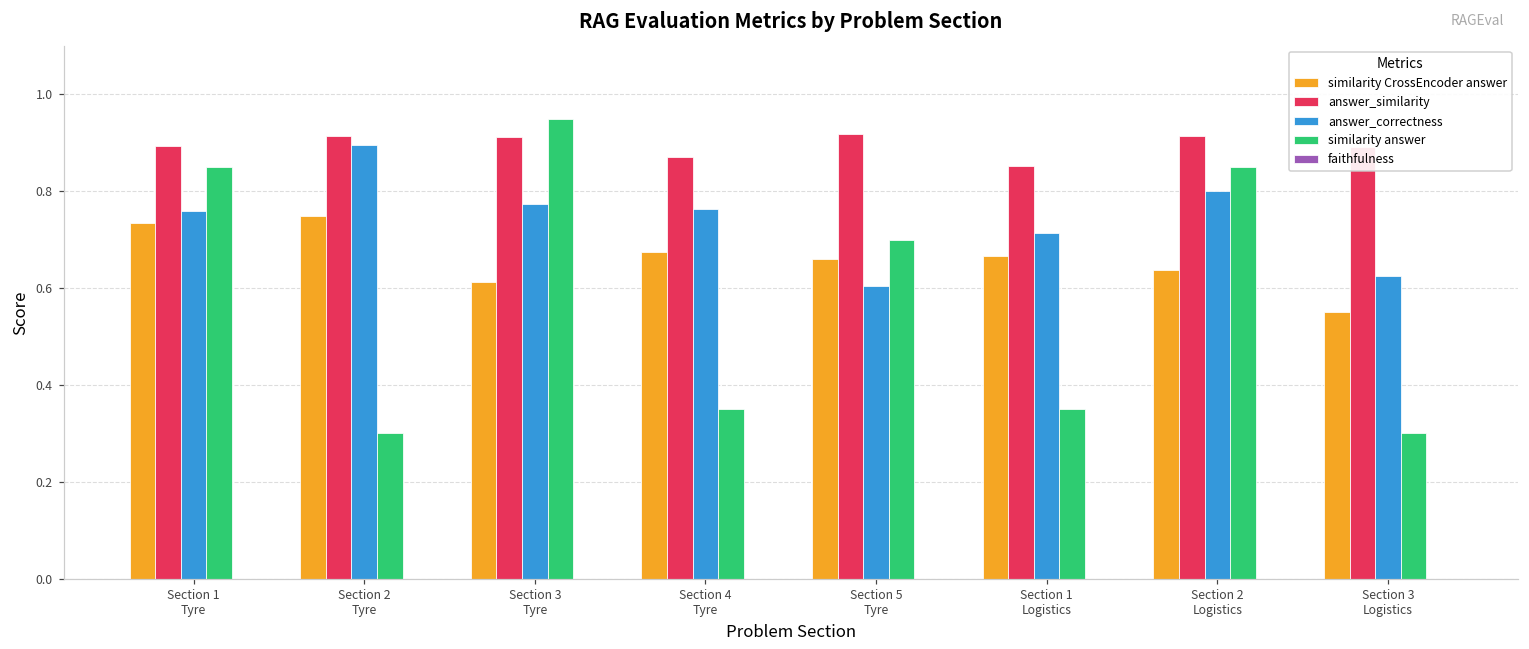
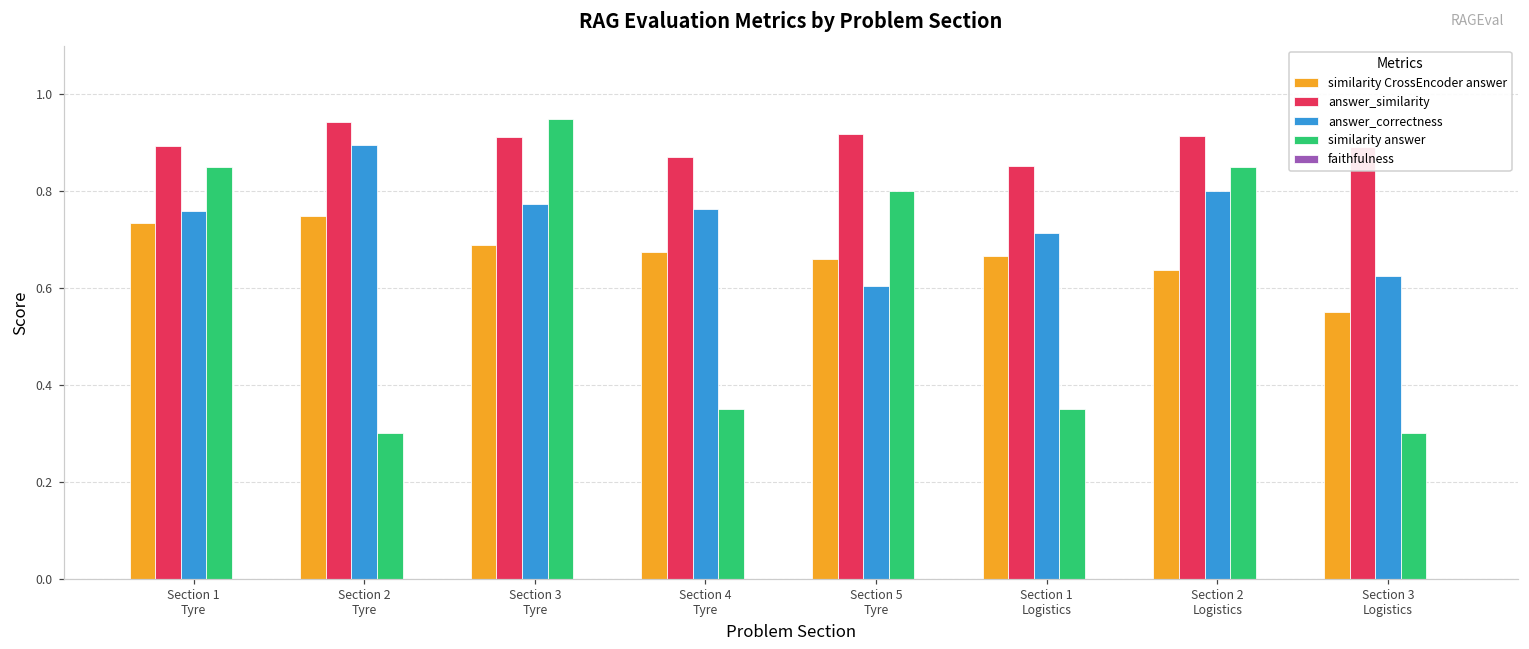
answer_similarity, Section 2 Tyre: 0.91 -> 0.94
similarity CrossEncoder answer, Section 3 Tyre: 0.61 -> 0.69
similarity answer, Section 5 Tyre: 0.7 -> 0.8
